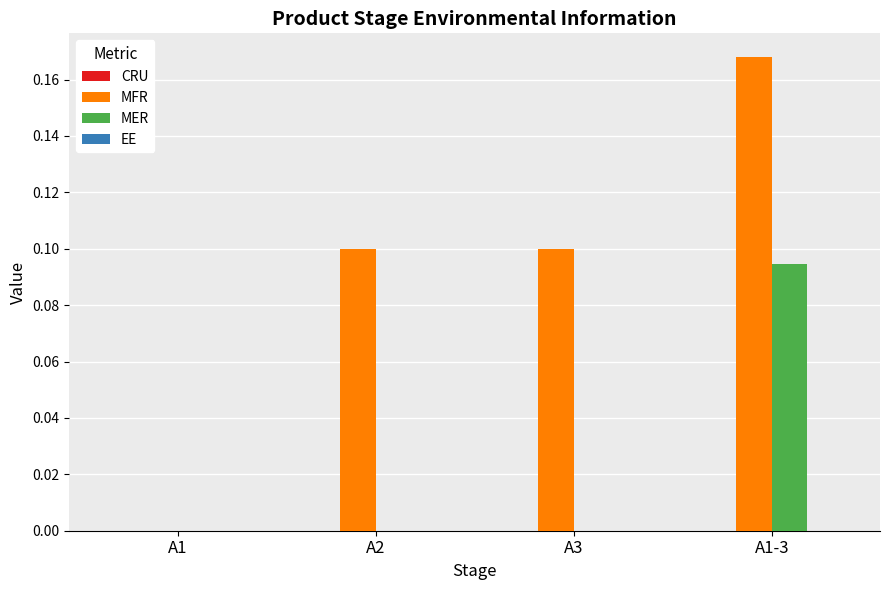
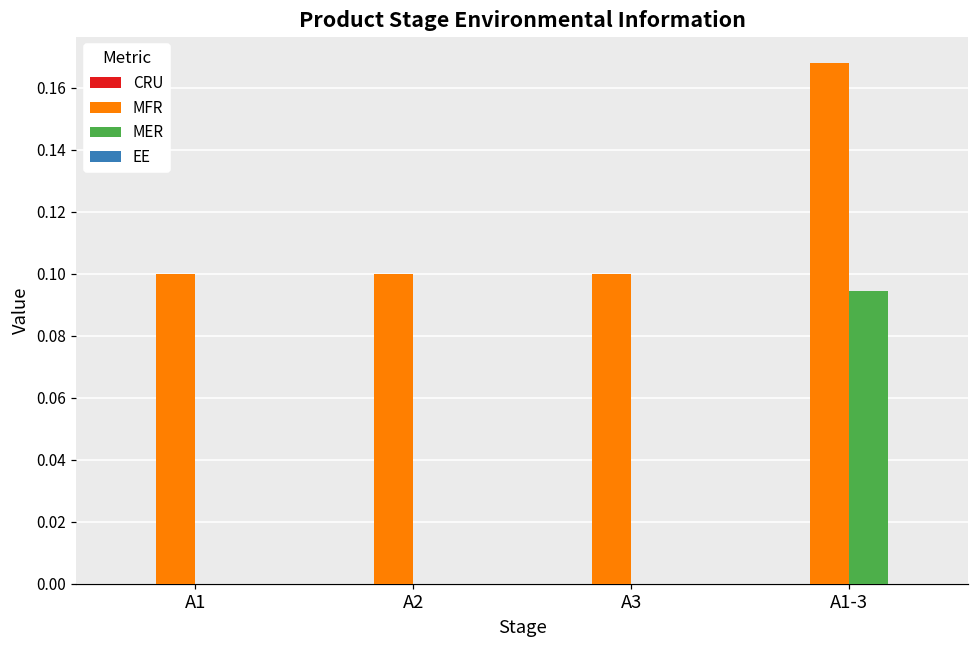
MFR, A1: 0.0 -> 0.1
